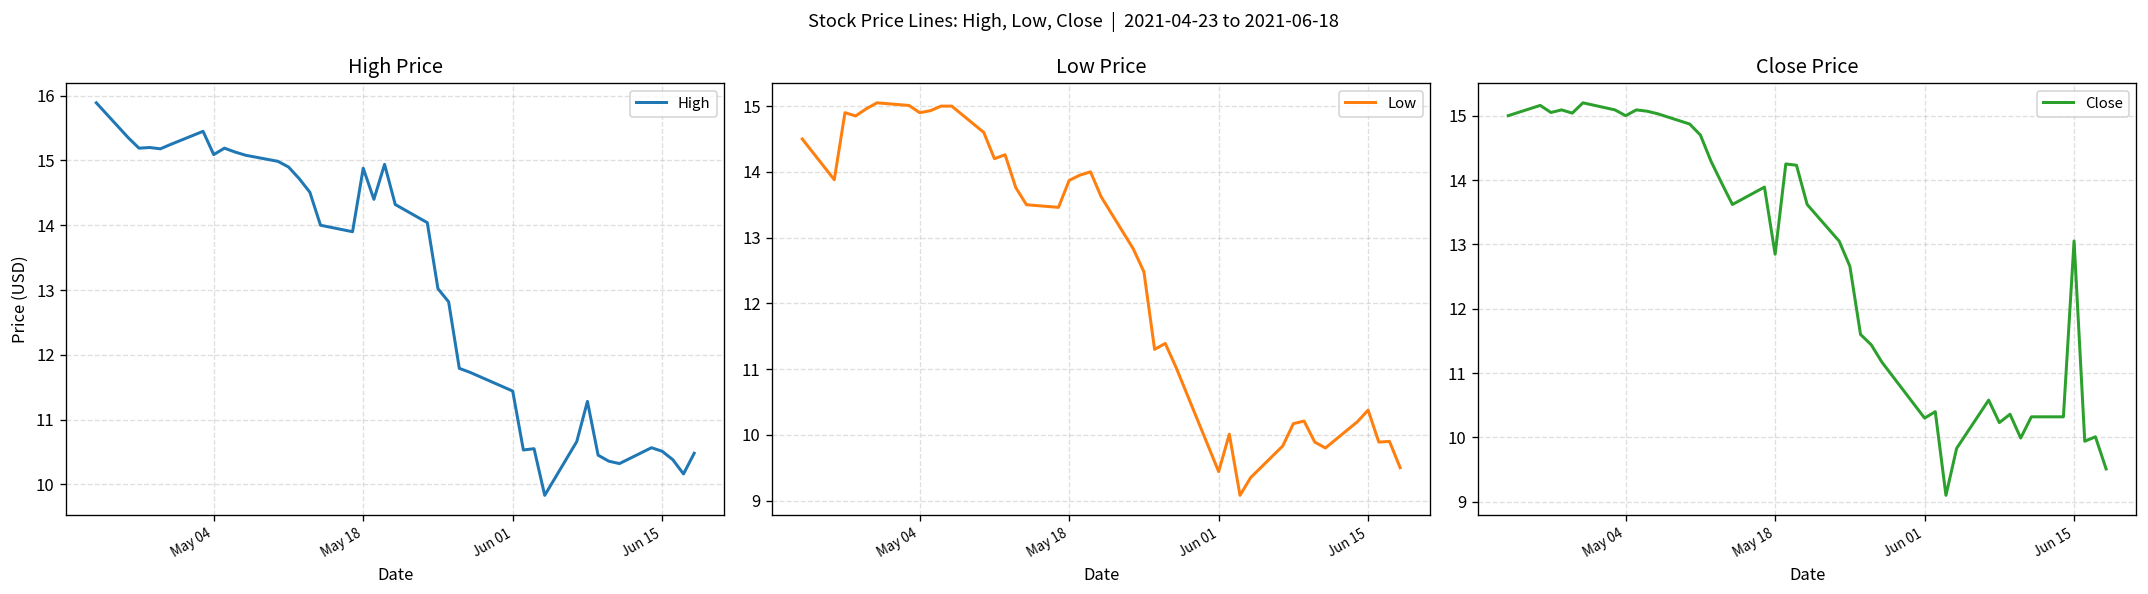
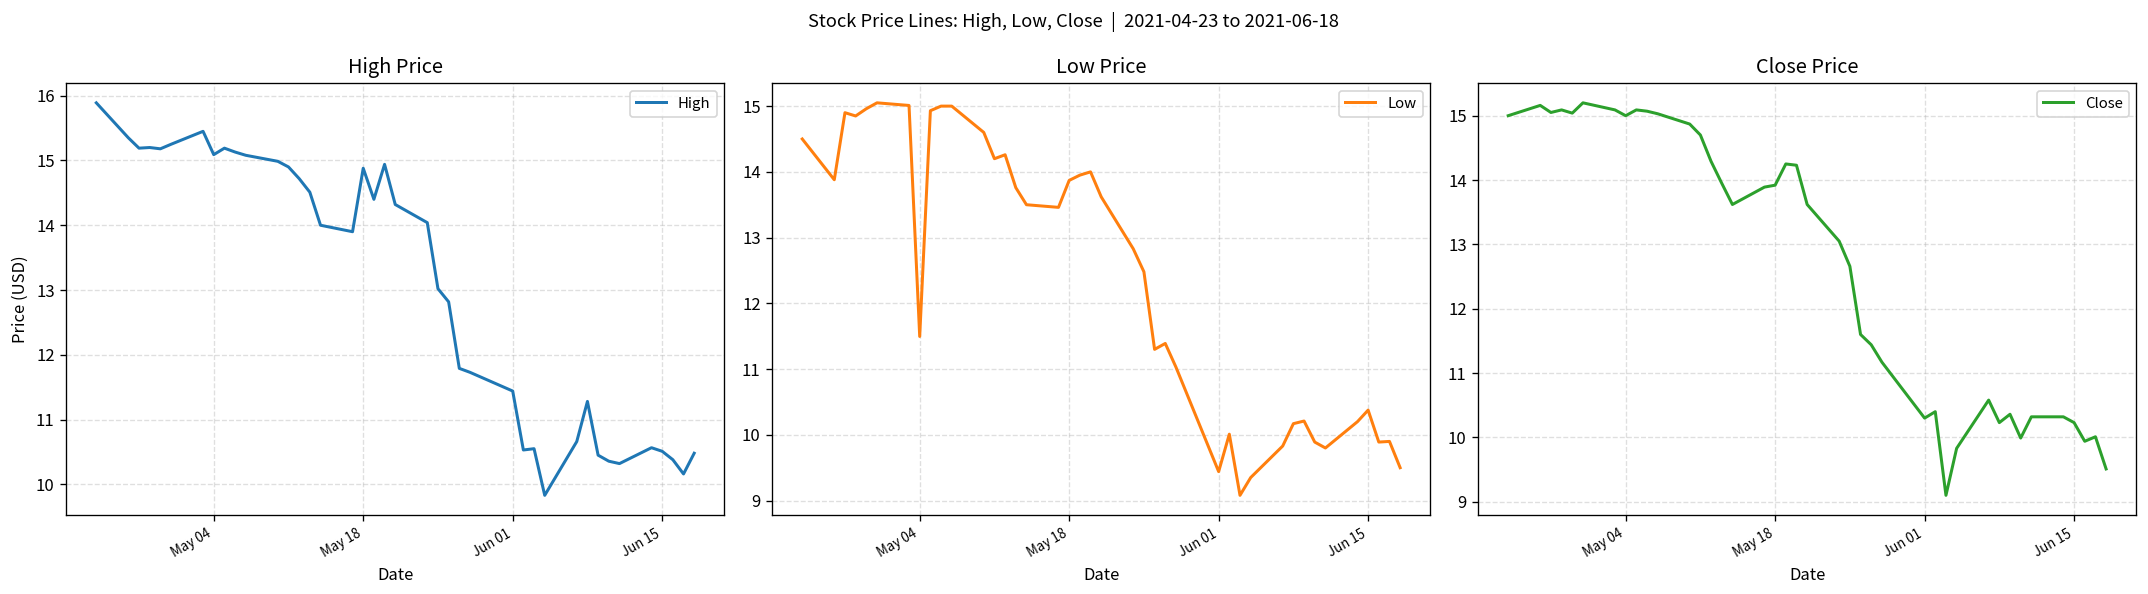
Low Price, May 04: 14.9 -> 11.5
Close Price, May 18: 12.8 -> 13.9
Close Price, Jun 15: 13.1 -> 10.2
